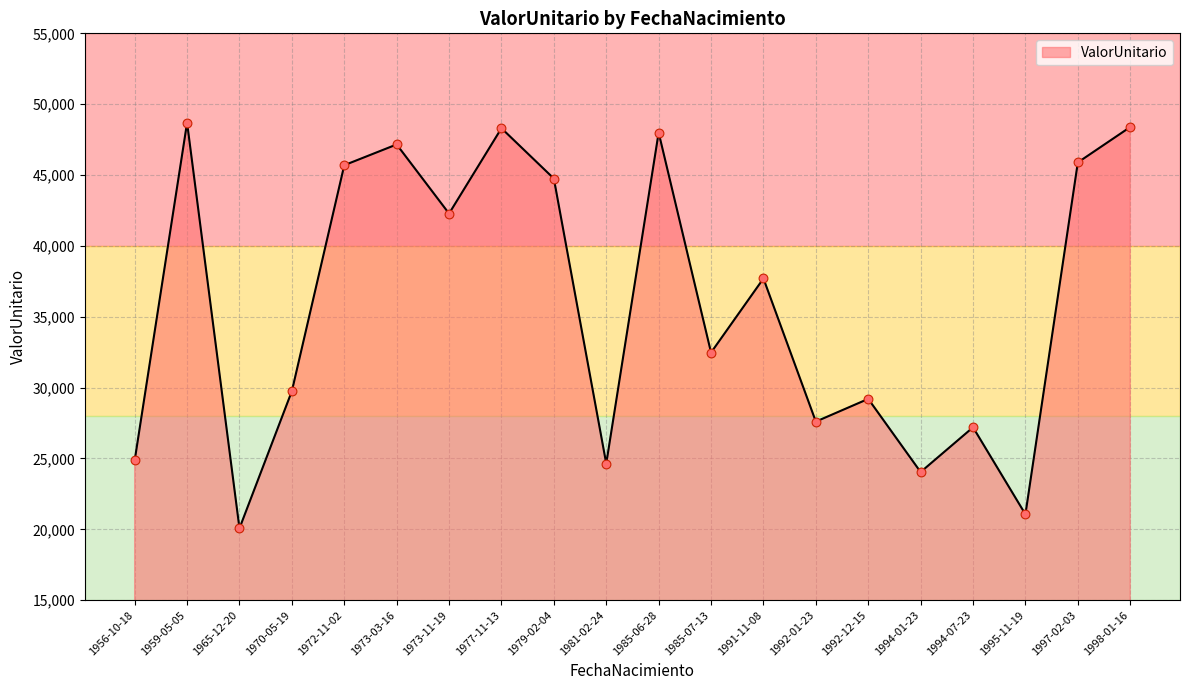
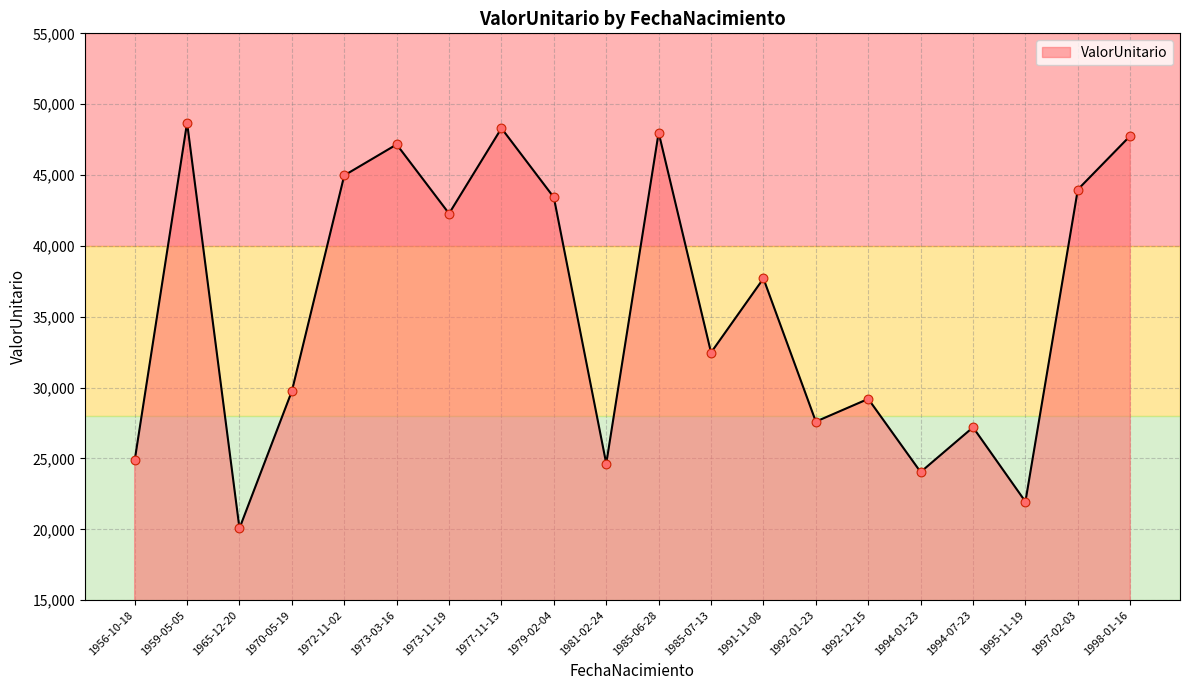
1972-11-02: 45,700 -> 45,000
1979-02-04: 44,800 -> 43,400
1995-11-19: 21,100 -> 22,000
1997-02-03: 45,900 -> 44,000
1998-01-16: 48,400 -> 47,800
